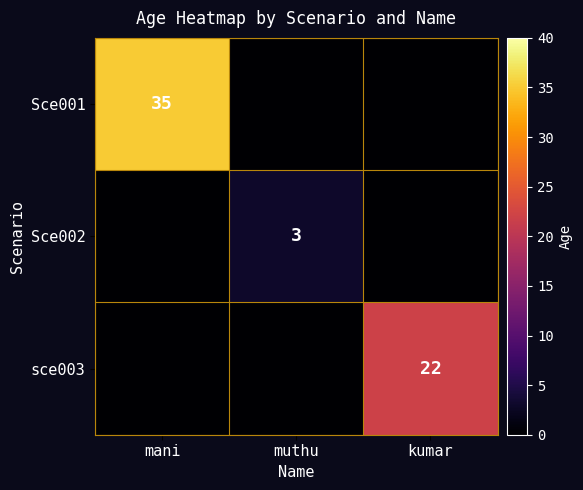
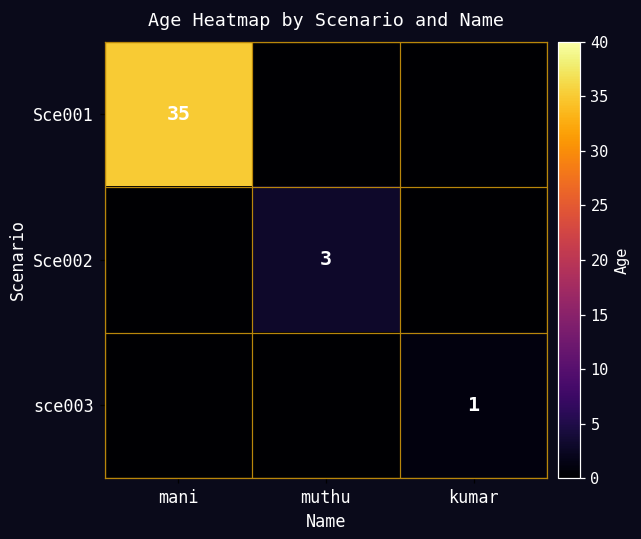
sce003, kumar: 22 -> 1
